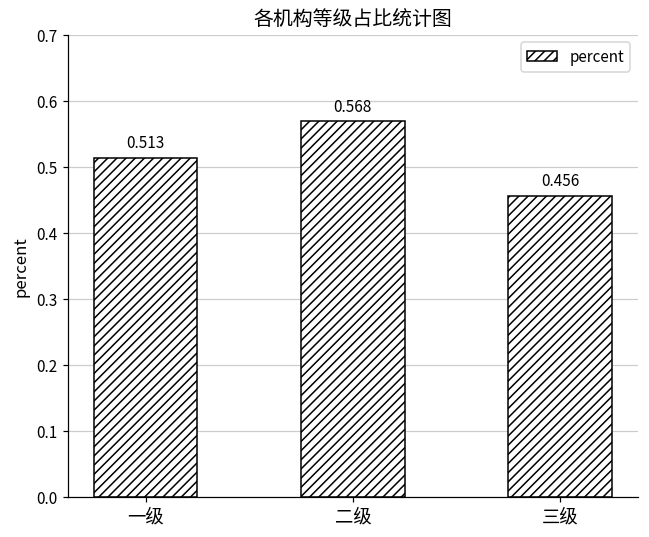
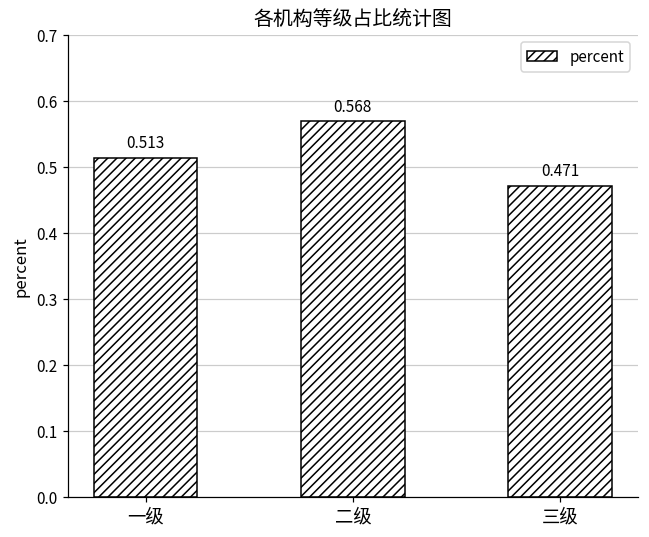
三级: 0.456 -> 0.471
